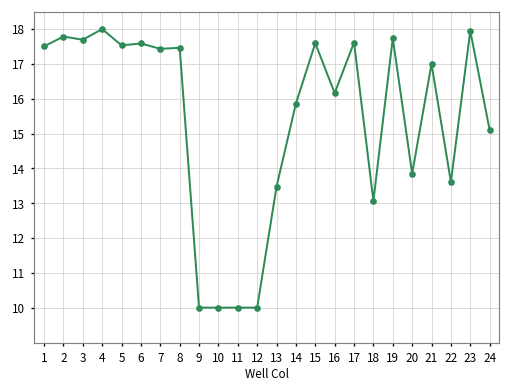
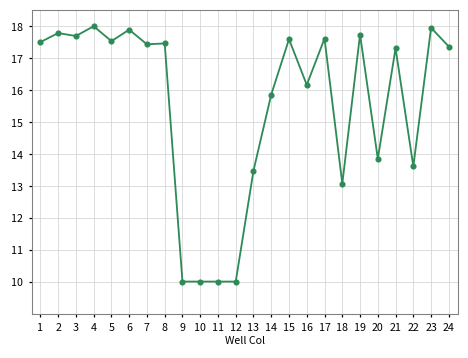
6: 17.6 -> 17.9
21: 17.0 -> 17.3
24: 15.1 -> 17.4
